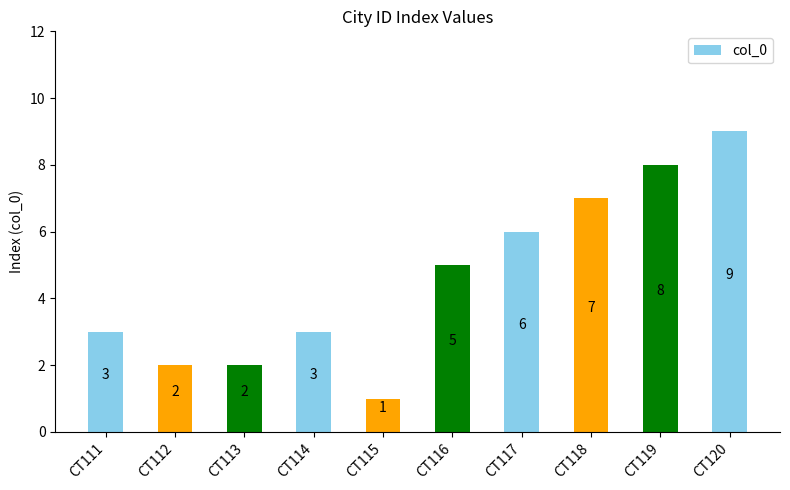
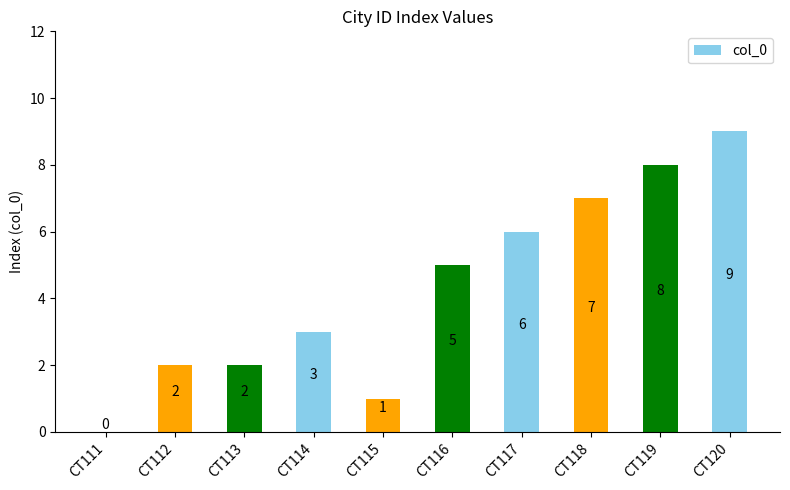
CT111: 3 -> 0
